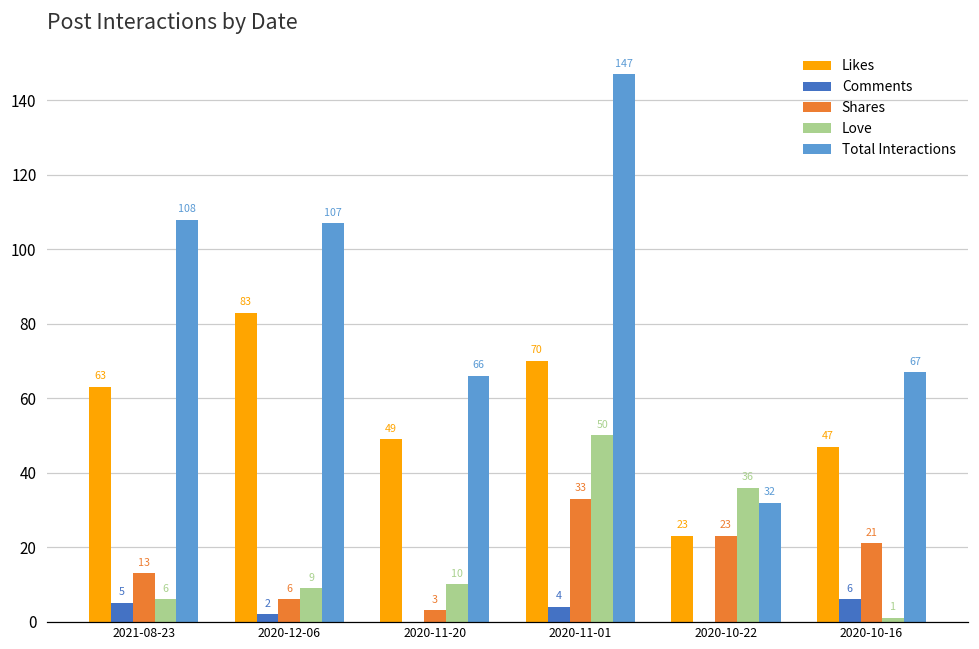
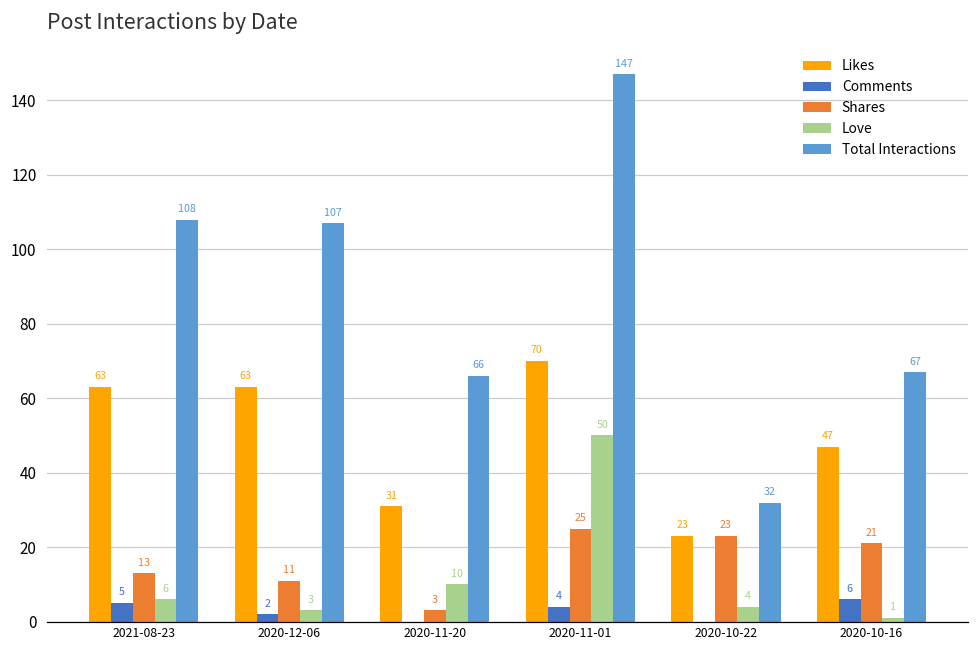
Likes, 2020-12-06: 83 -> 63
Shares, 2020-12-06: 6 -> 11
Love, 2020-12-06: 9 -> 3
Likes, 2020-11-20: 49 -> 31
Shares, 2020-11-01: 33 -> 25
Love, 2020-10-22: 36 -> 4
